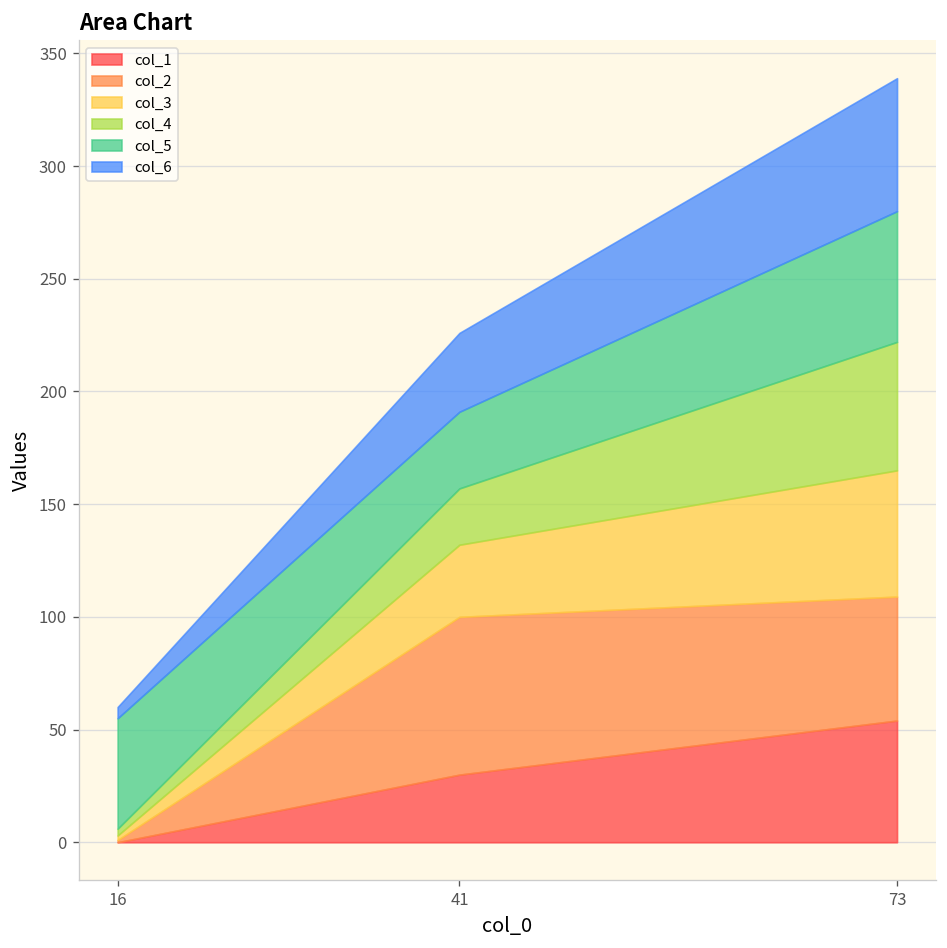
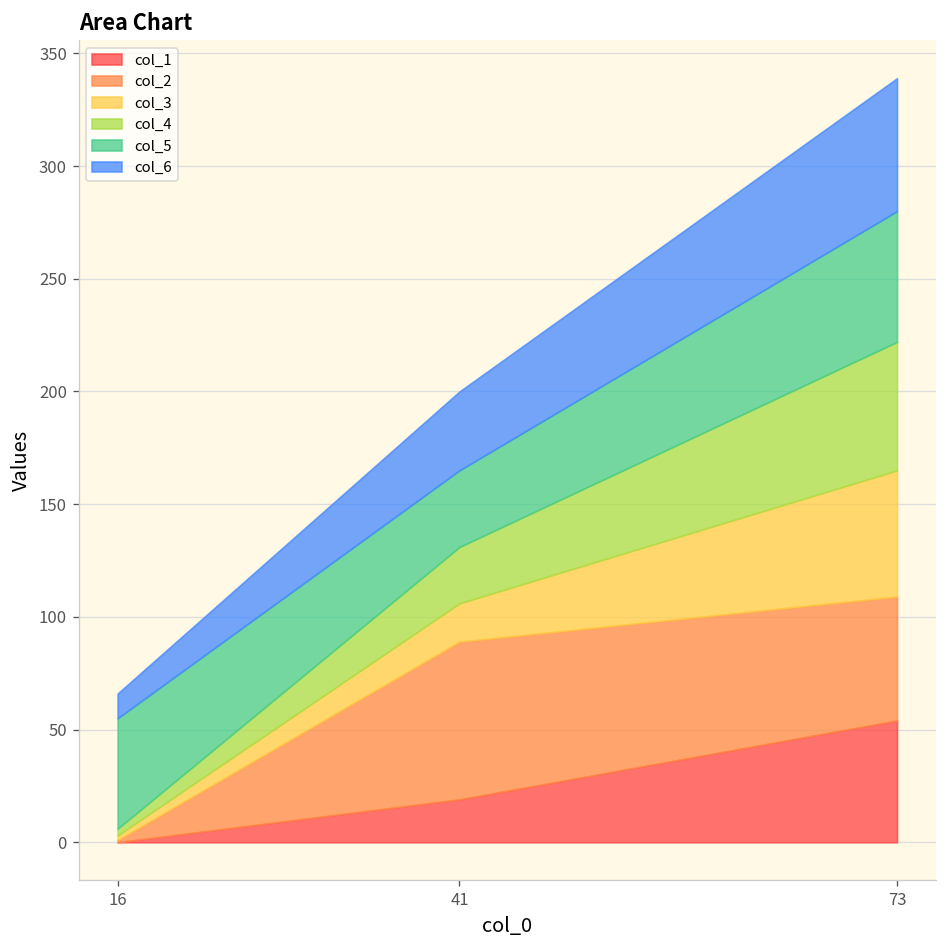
col_6, 16: 5 -> 11
col_1, 41: 30 -> 19
col_3, 41: 32 -> 17
